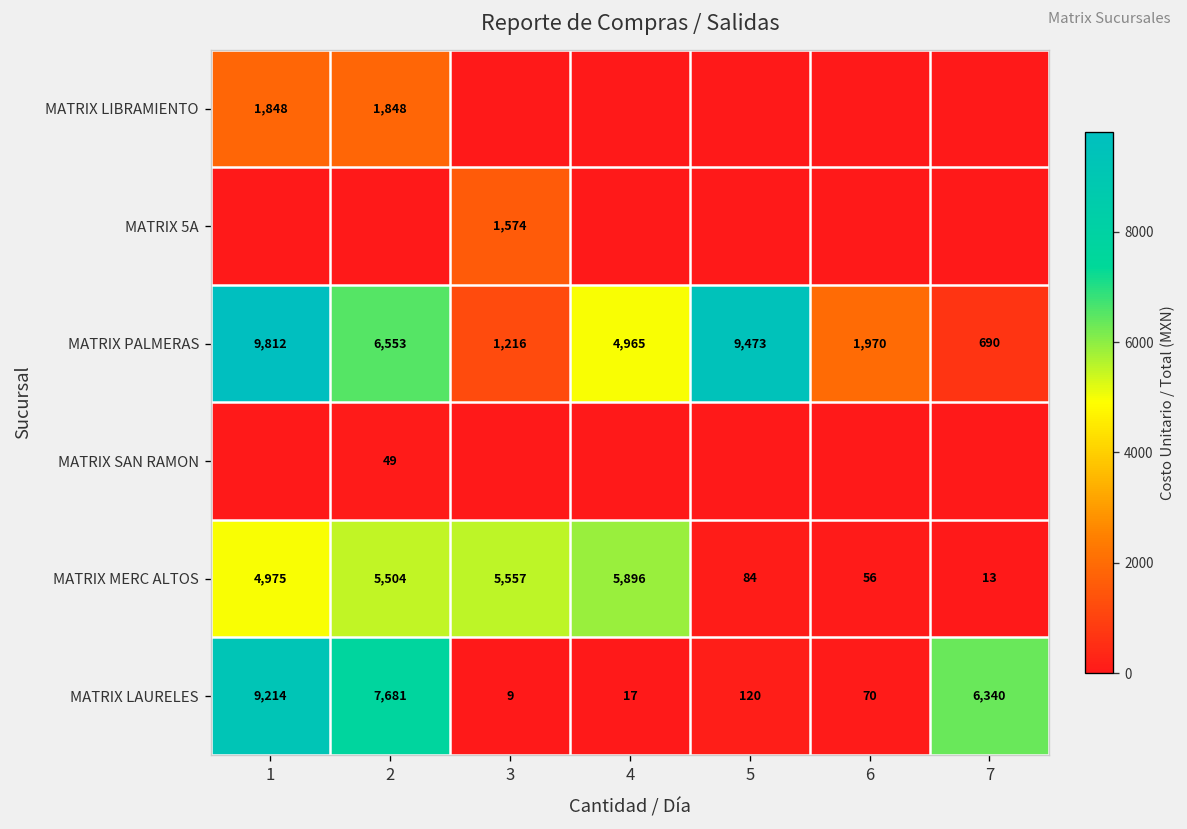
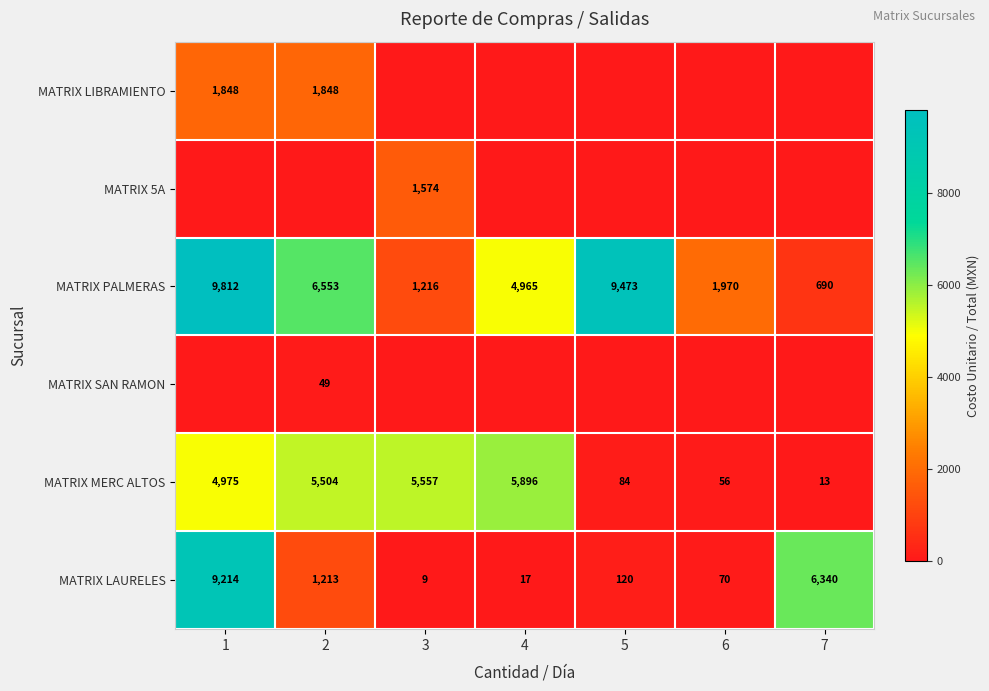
MATRIX LAURELES, 2: 7,681 -> 1,213
